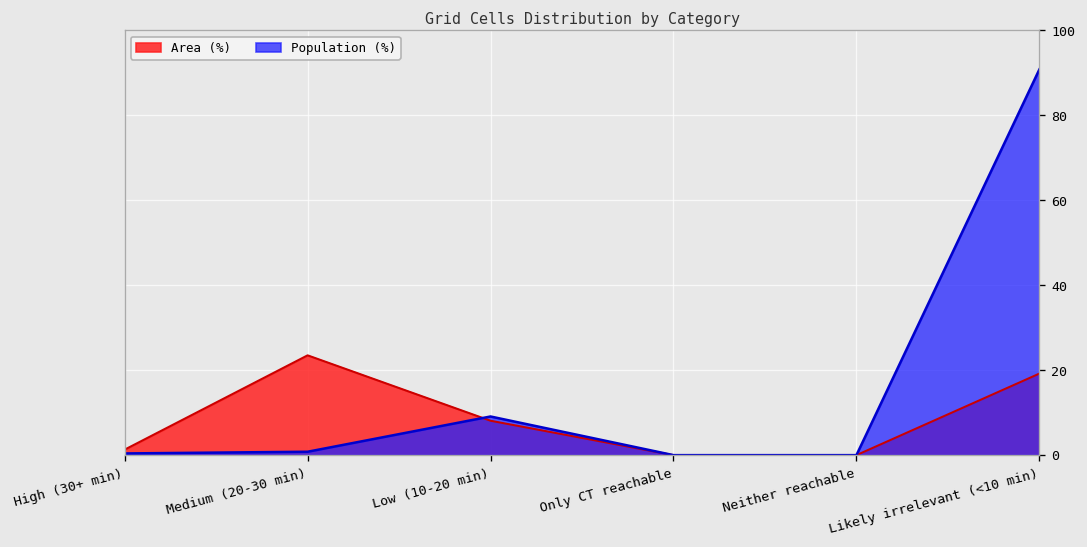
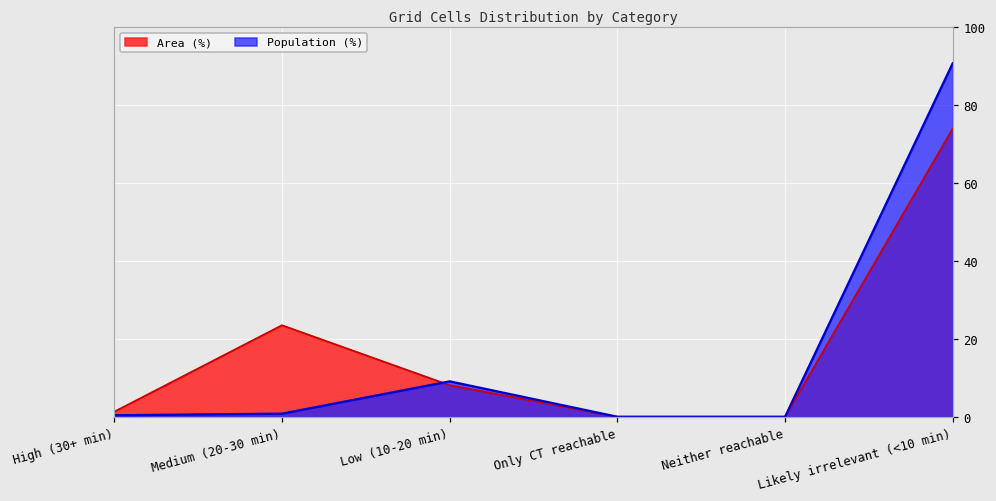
Area (%), Likely irrelevant (<10 min): 19 -> 74
